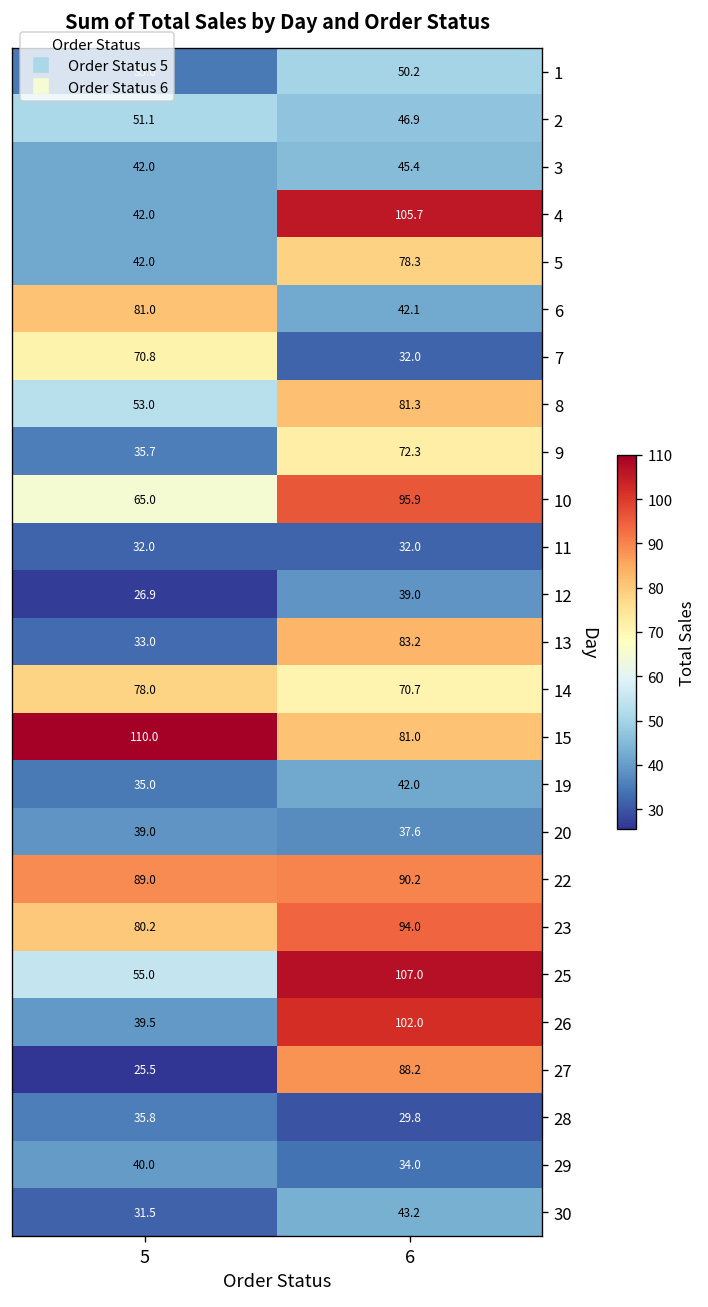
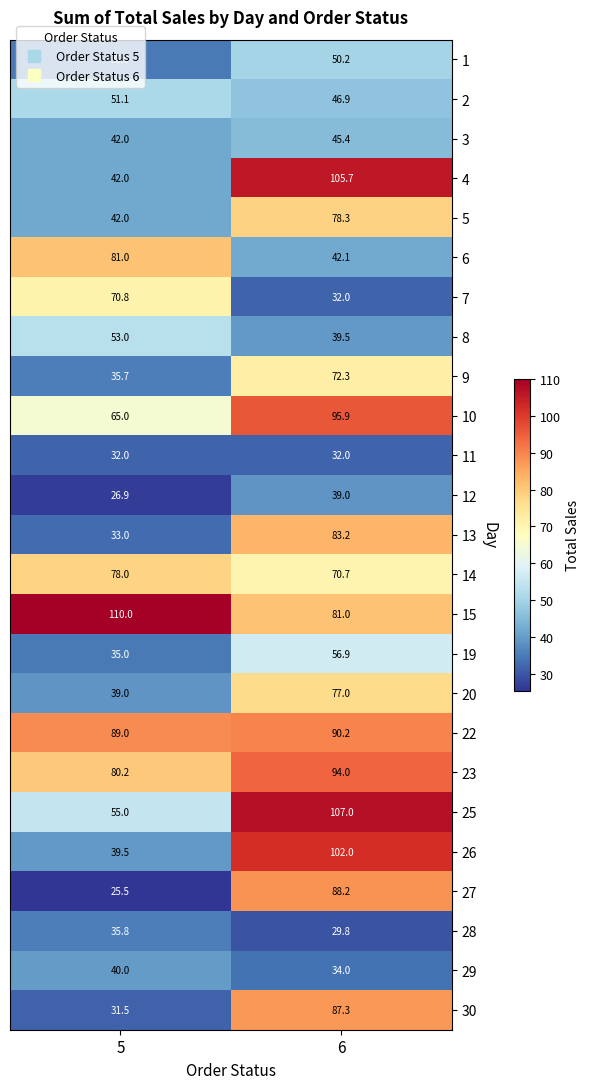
8, 6: 81.3 -> 39.5
19, 6: 42.0 -> 56.9
20, 6: 37.6 -> 77.0
30, 6: 43.2 -> 87.3
